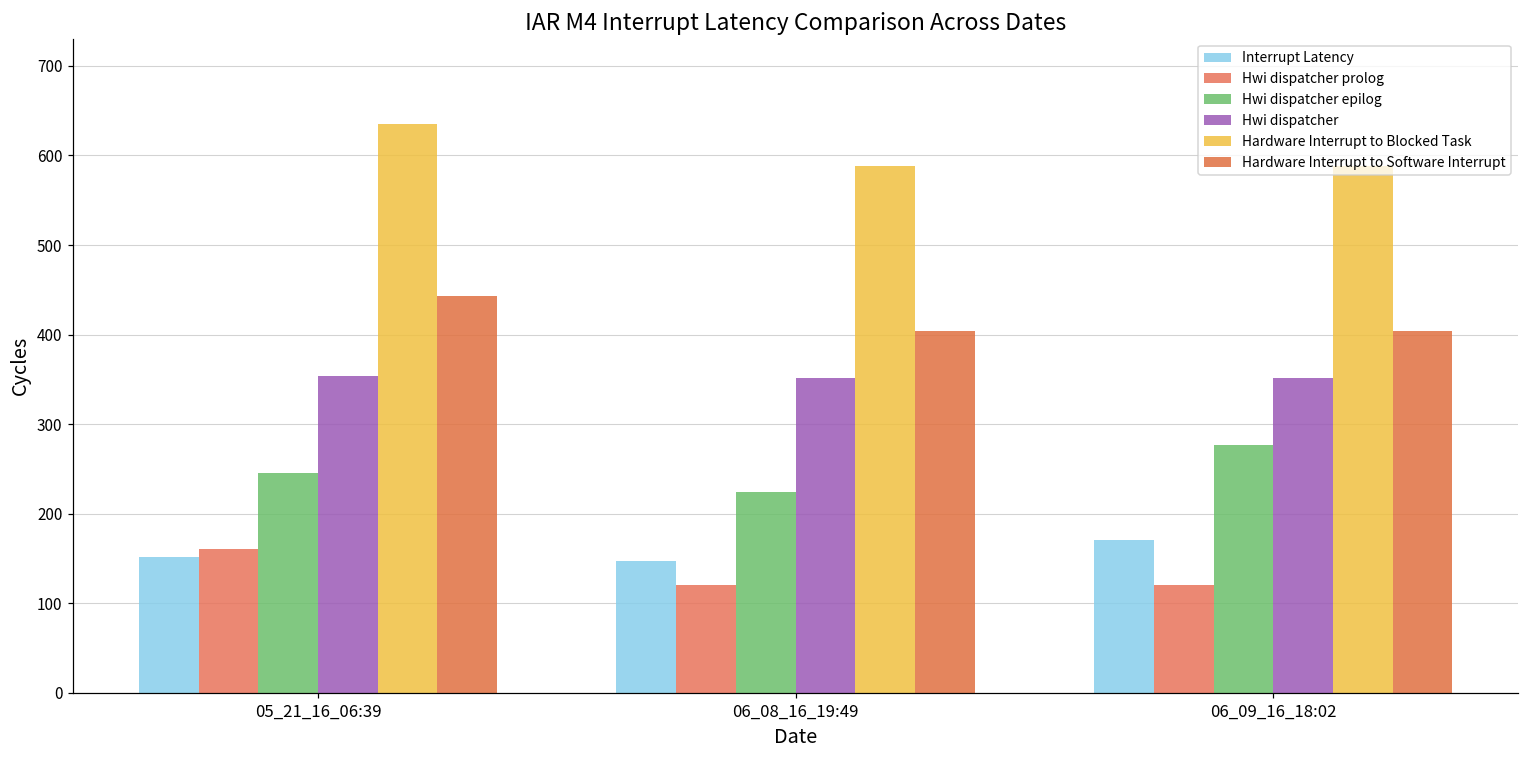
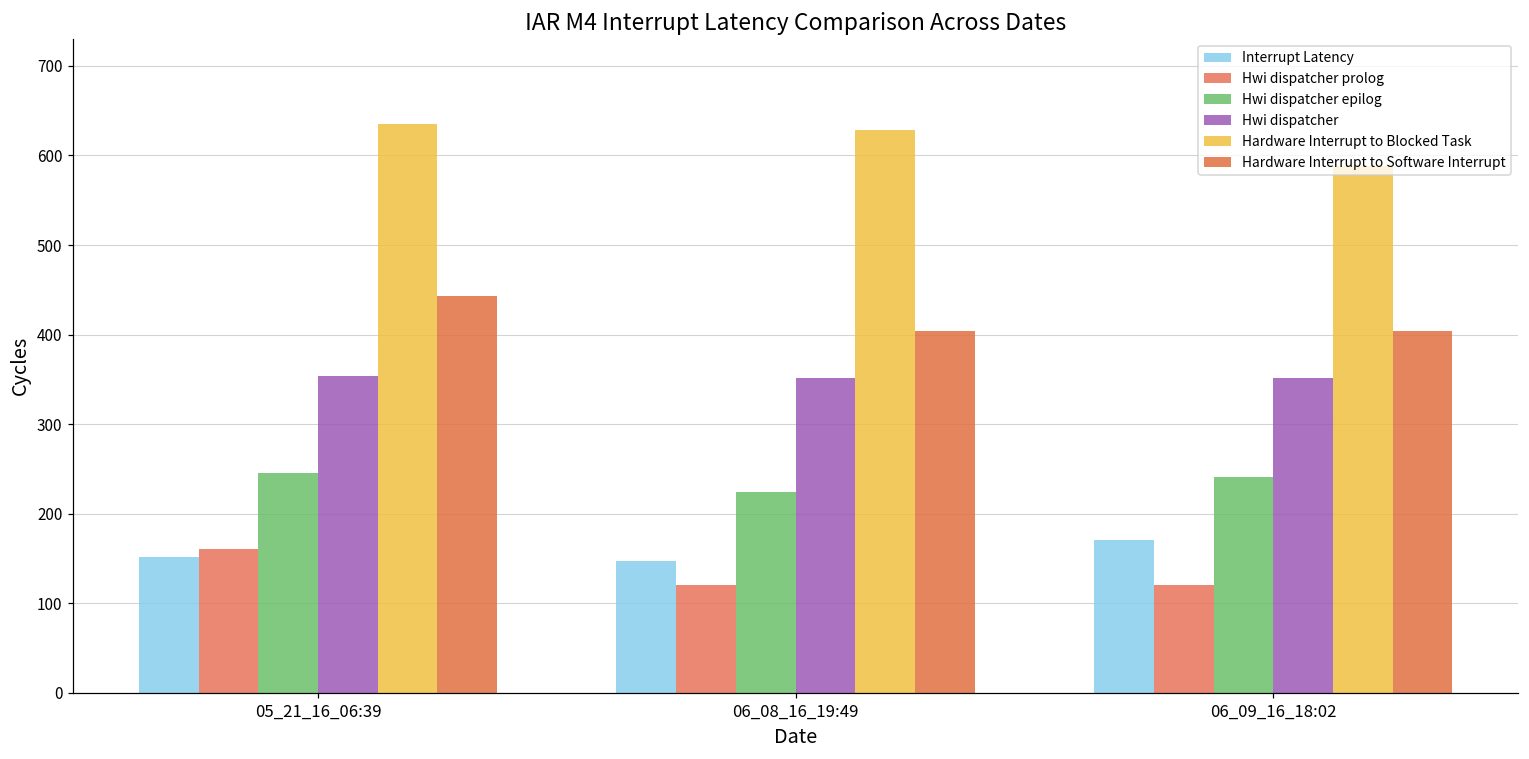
Hardware Interrupt to Blocked Task, 06_08_16_19:49: 590 -> 630
Hwi dispatcher epilog, 06_09_16_18:02: 280 -> 240
